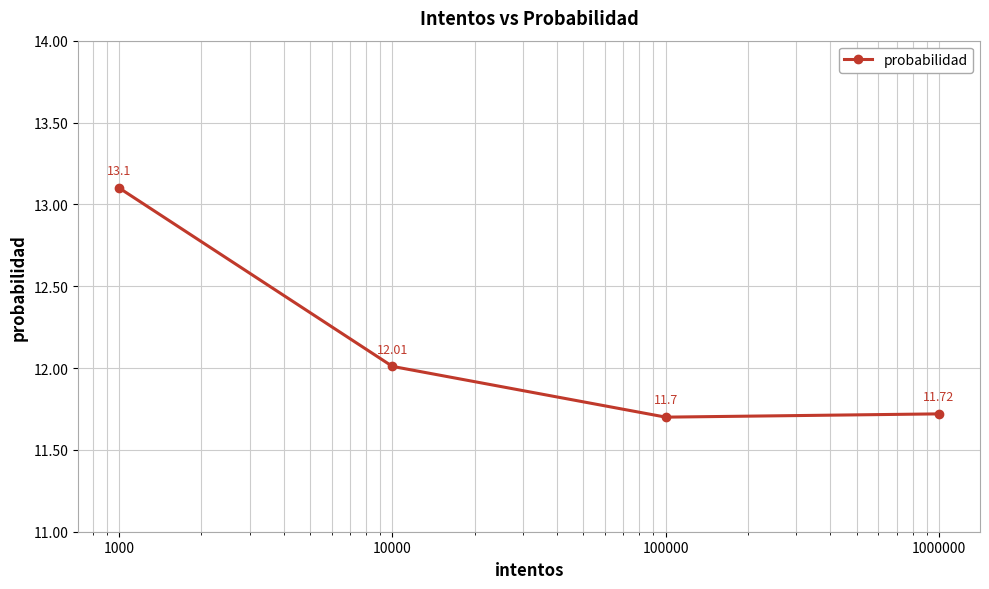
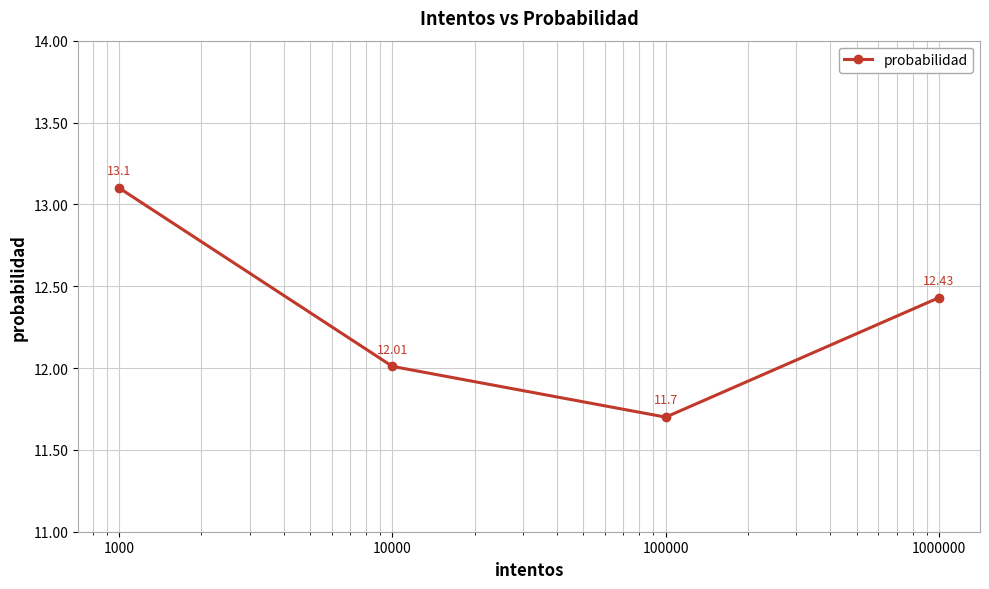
1000000: 11.72 -> 12.43
